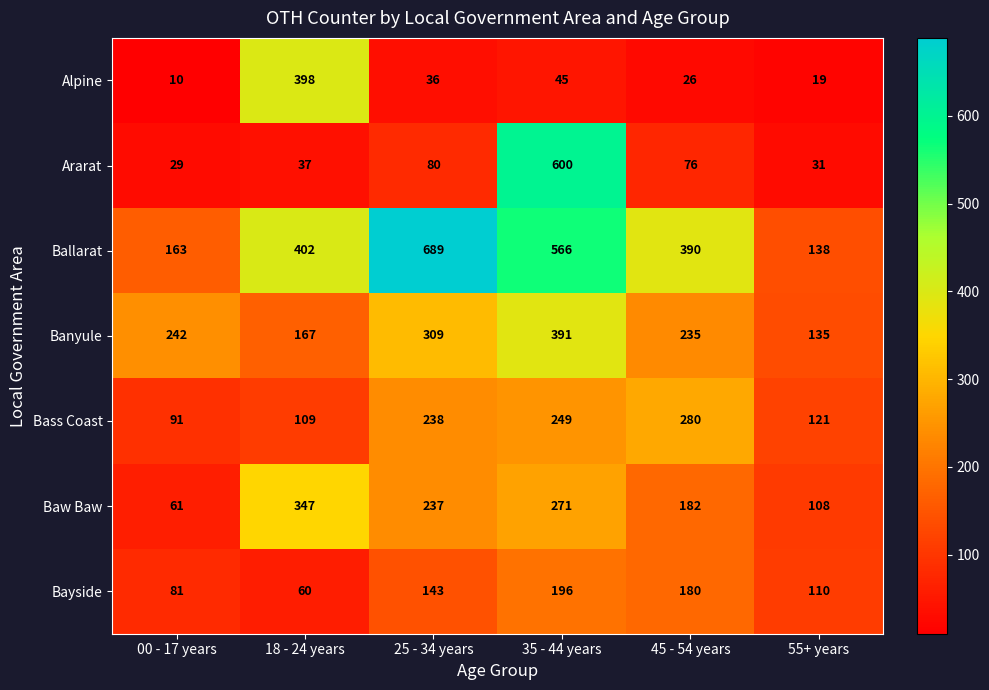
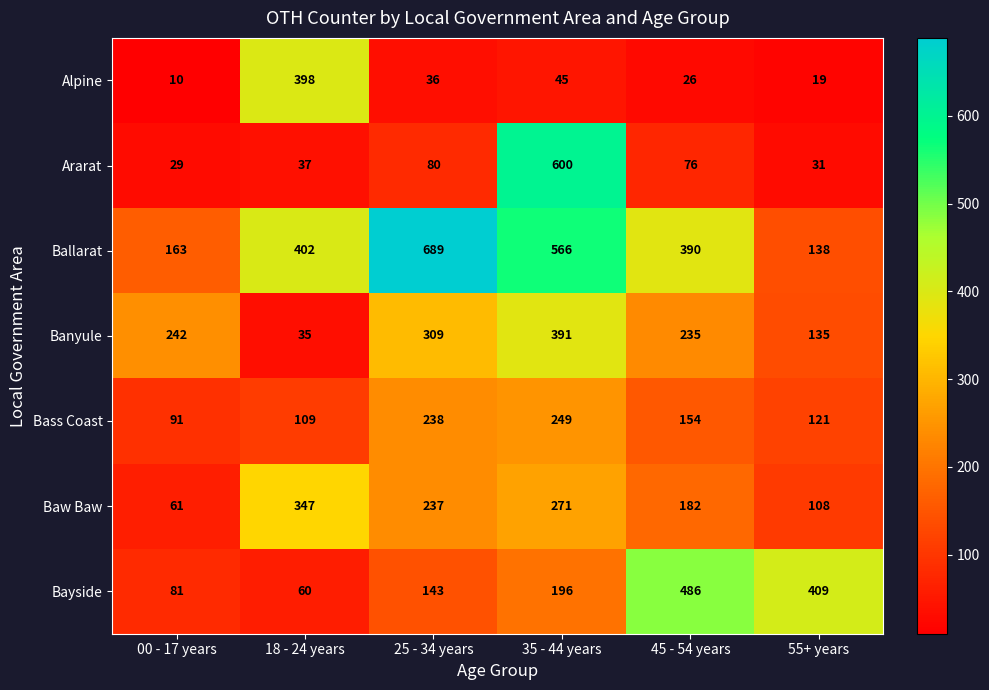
Banyule, 18 - 24 years: 167 -> 35
Bass Coast, 45 - 54 years: 280 -> 154
Bayside, 45 - 54 years: 180 -> 486
Bayside, 55+ years: 110 -> 409
